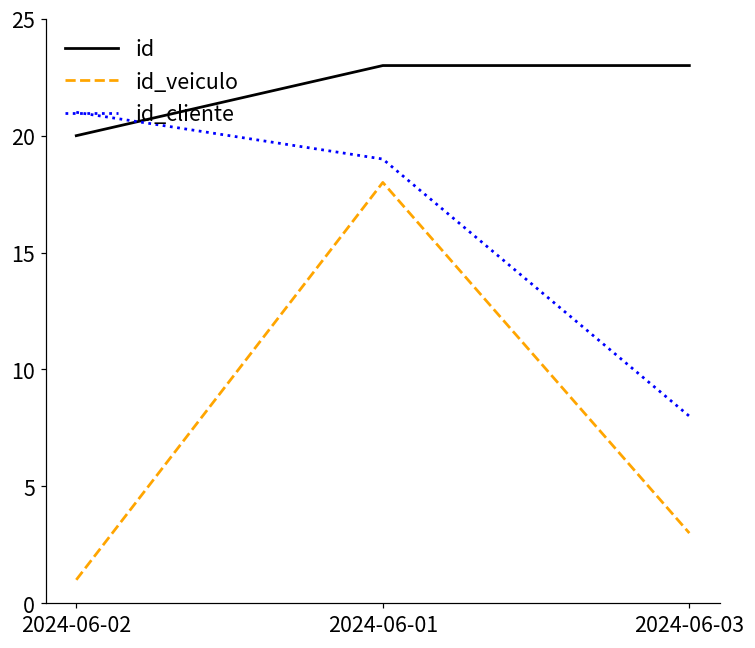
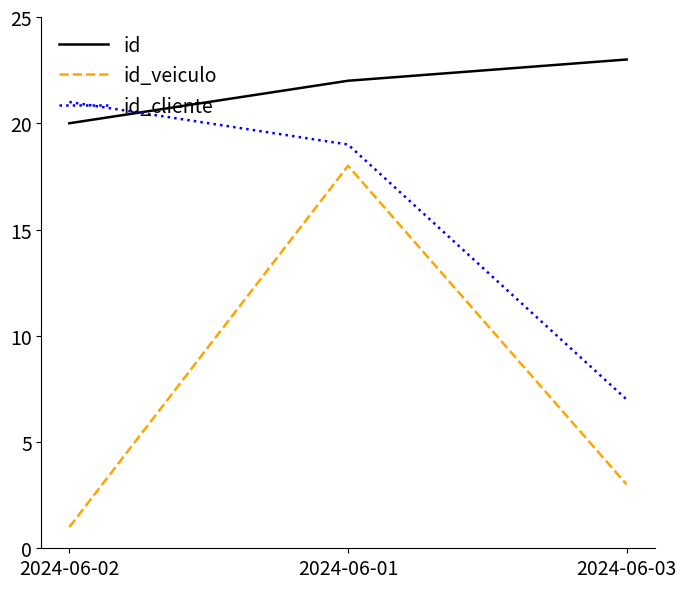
id, 2024-06-01: 23 -> 22
id_cliente, 2024-06-03: 8 -> 7
